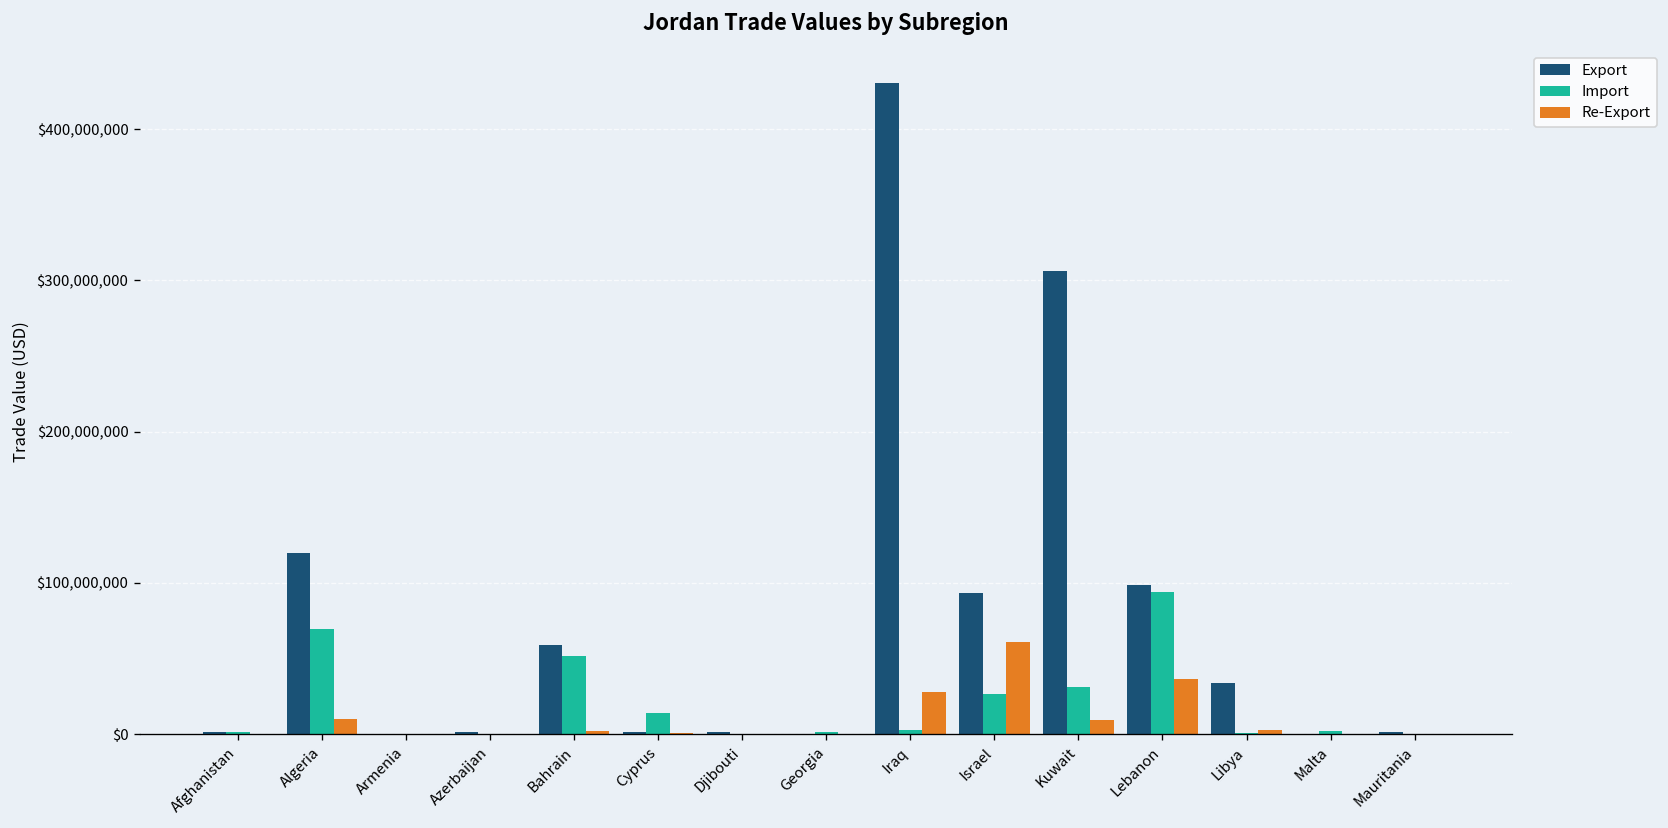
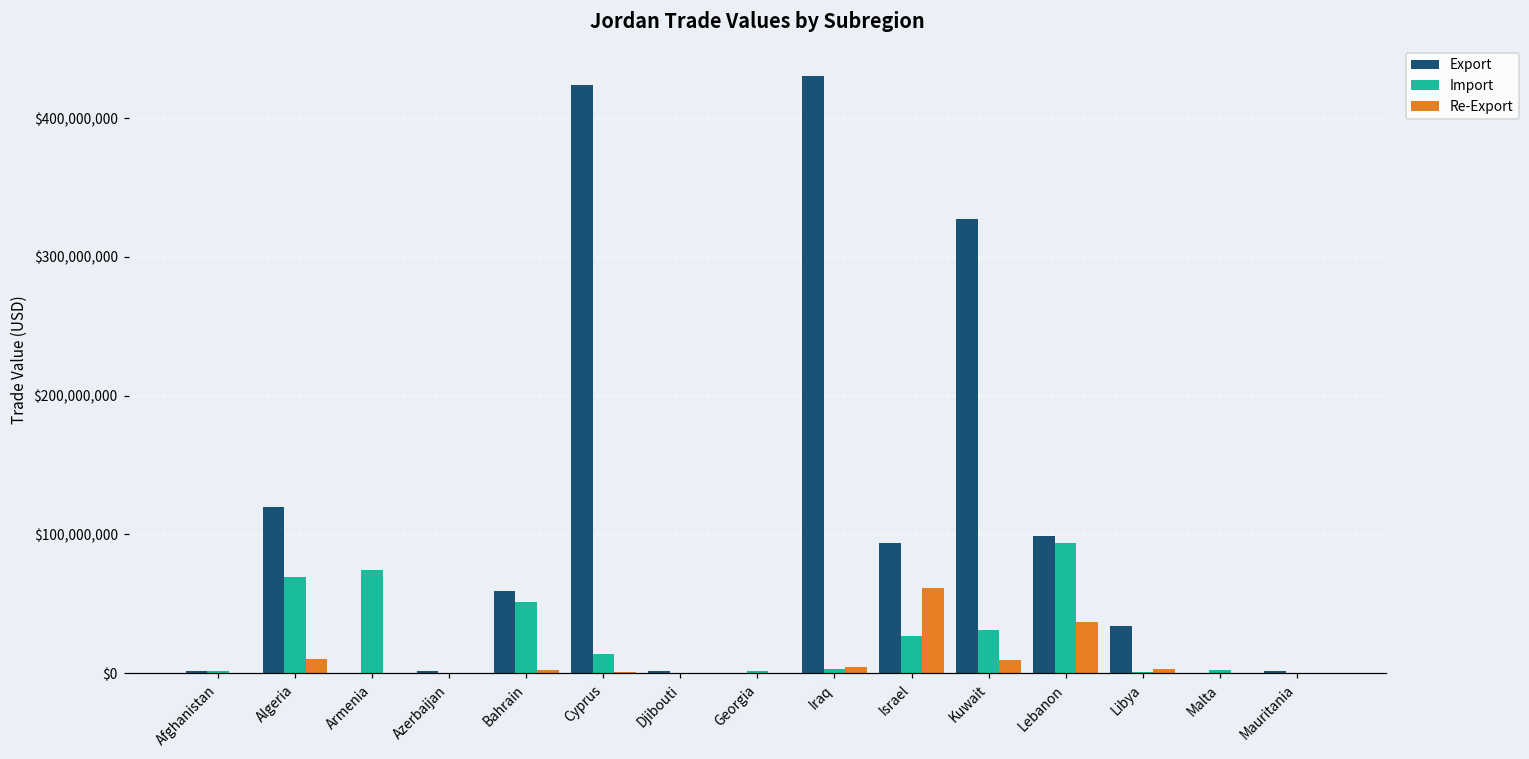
Import, Armenia: $0 -> $74,000,000
Export, Cyprus: $2,000,000 -> $424,000,000
Re-Export, Iraq: $28,000,000 -> $4,000,000
Export, Kuwait: $306,000,000 -> $327,000,000
